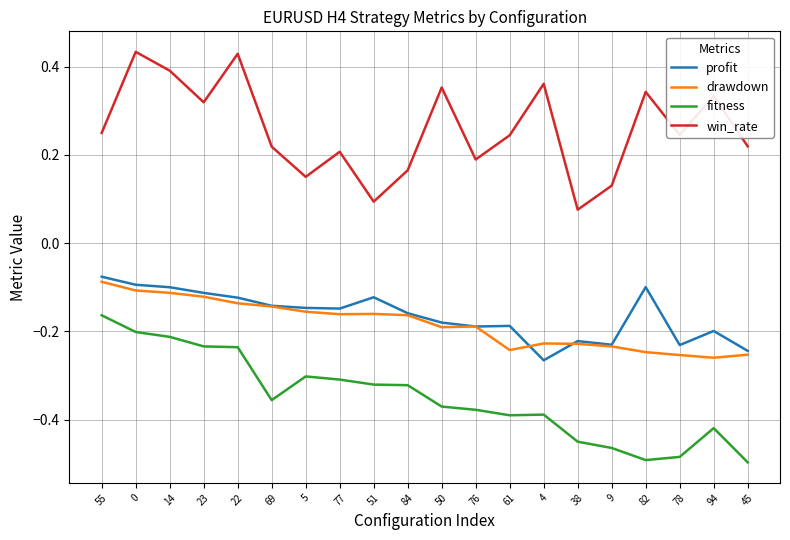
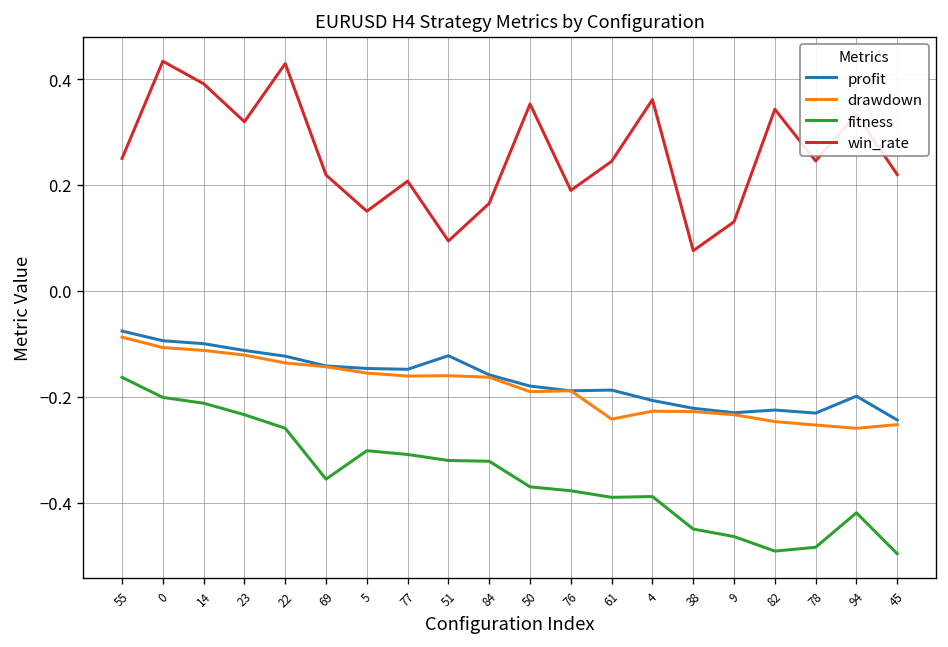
fitness, 22: -0.24 -> -0.26
profit, 4: -0.27 -> -0.21
profit, 82: -0.10 -> -0.22
